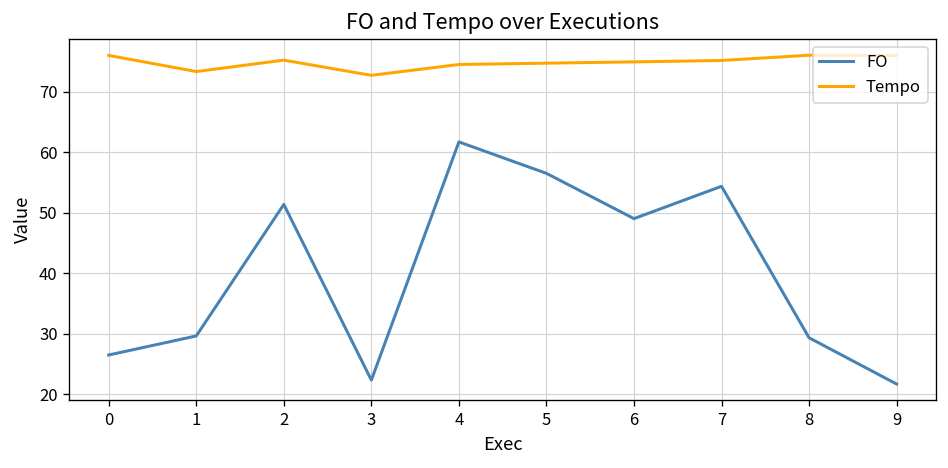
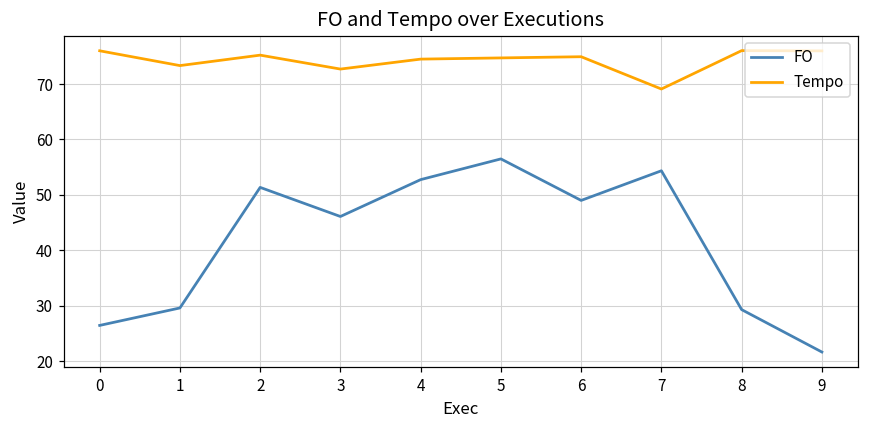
FO, 3: 22 -> 46
FO, 4: 62 -> 53
Tempo, 7: 75 -> 69
